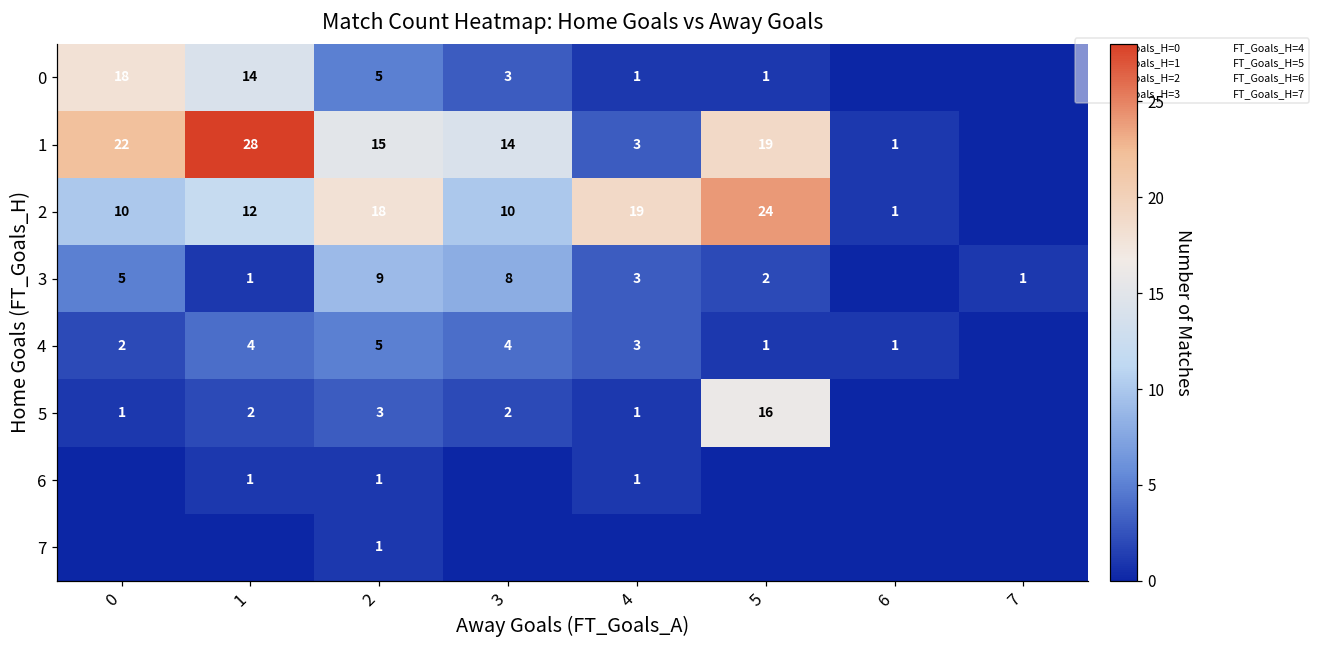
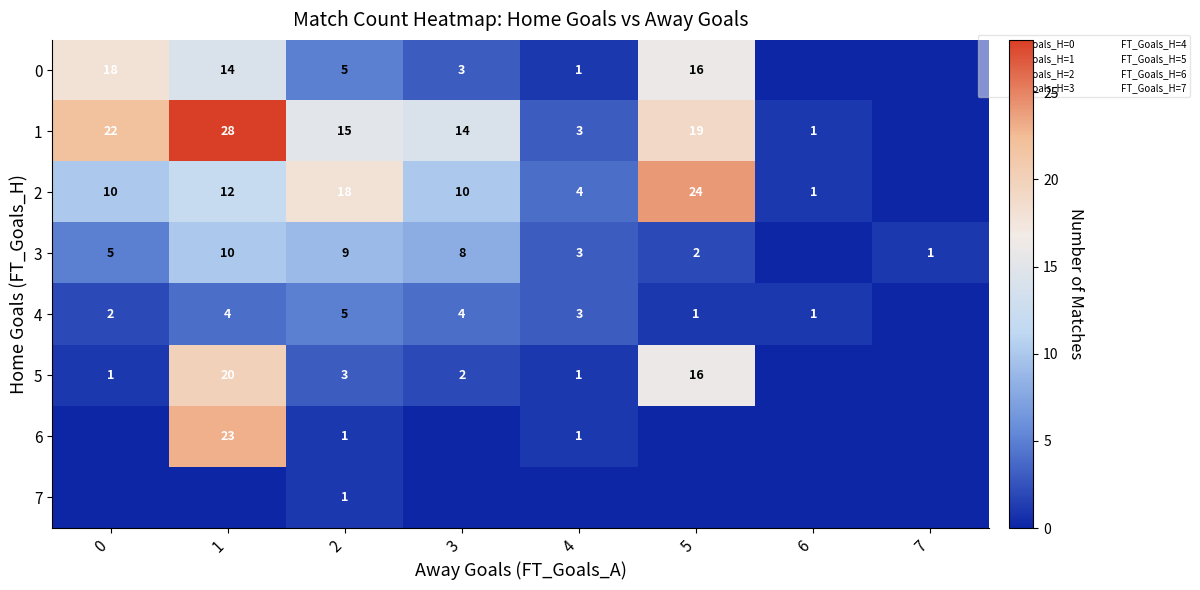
0, 5: 1 -> 16
2, 4: 19 -> 4
3, 1: 1 -> 10
5, 1: 2 -> 20
6, 1: 1 -> 23
